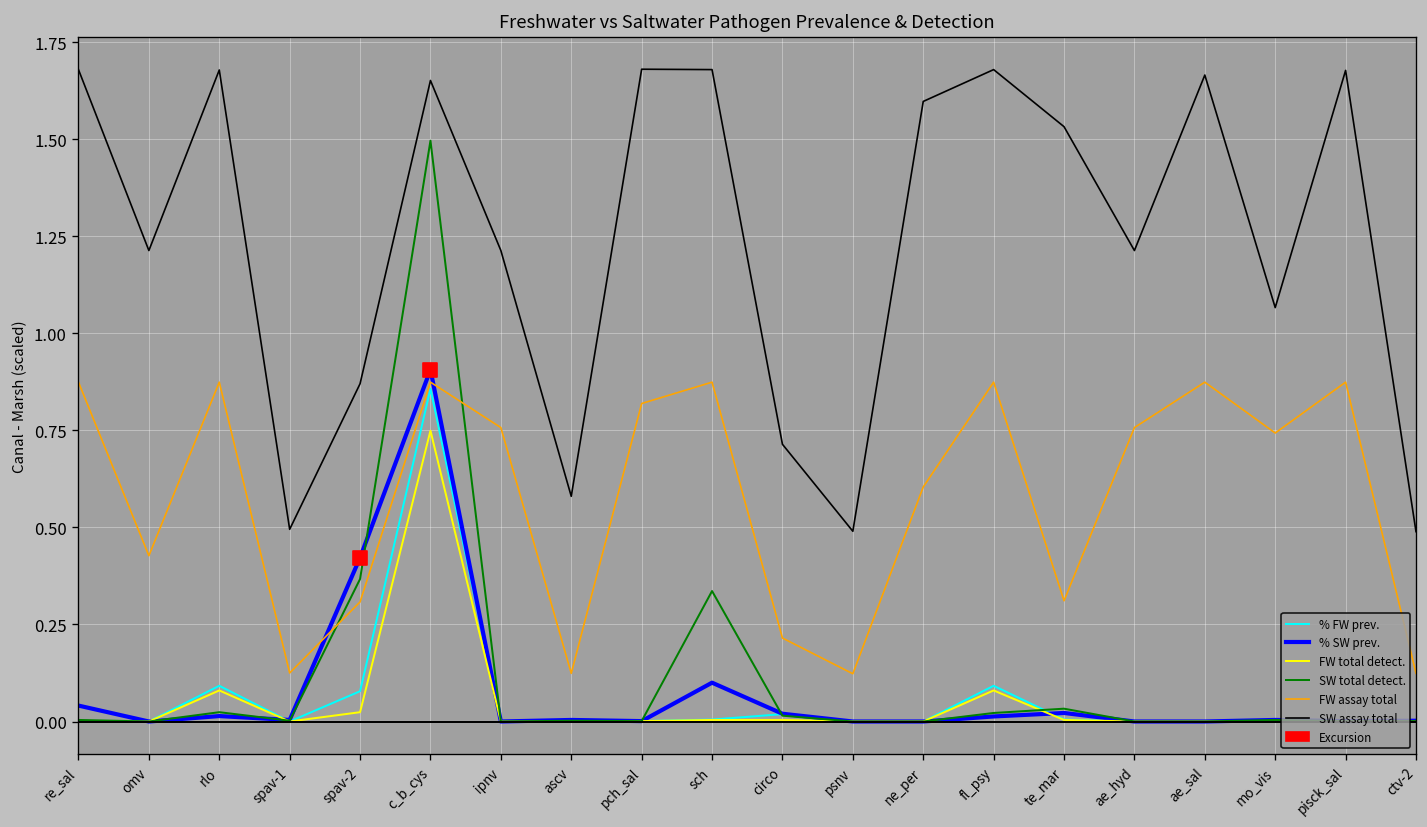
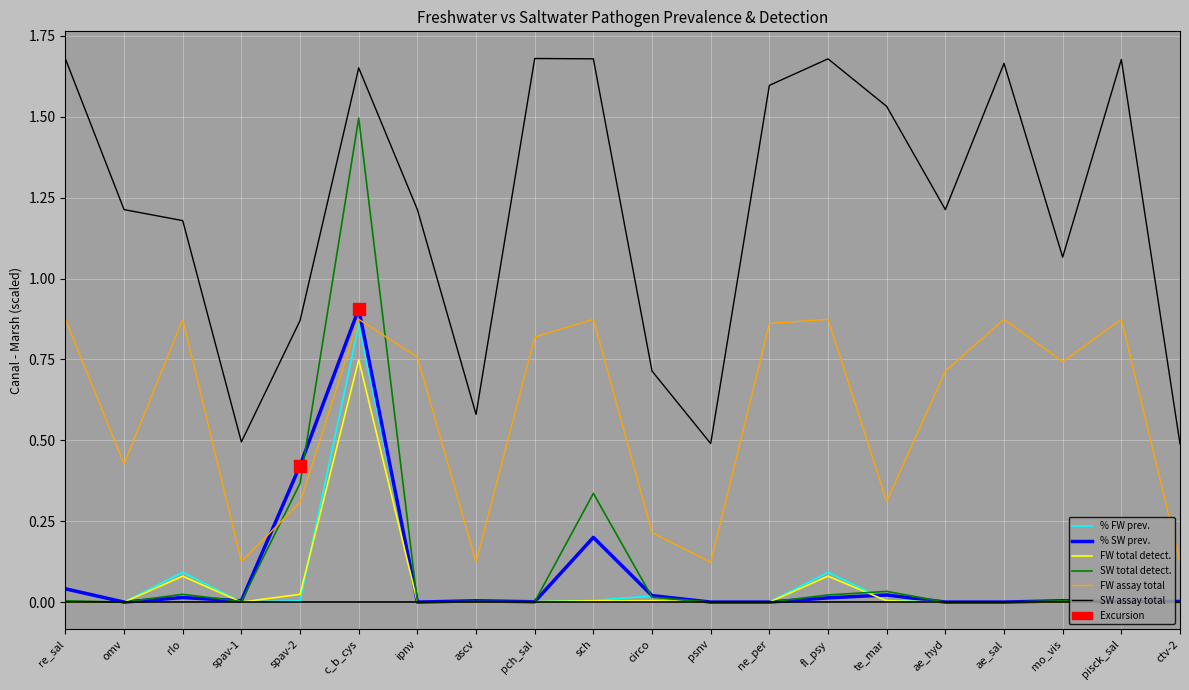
SW assay total, rlo: 1.68 -> 1.18
% FW prev., spav-2: 0.08 -> 0.00
% SW prev., sch: 0.1 -> 0.2
FW assay total, ne_per: 0.60 -> 0.86
FW assay total, ae_hyd: 0.76 -> 0.71
